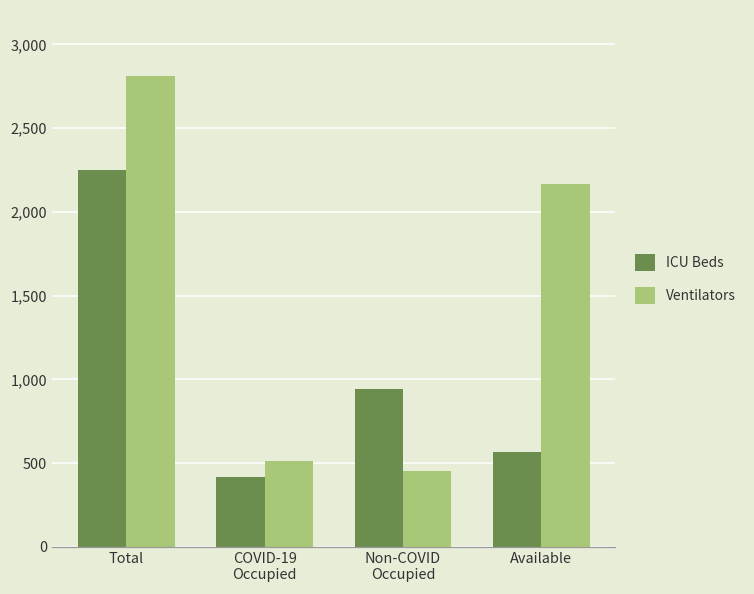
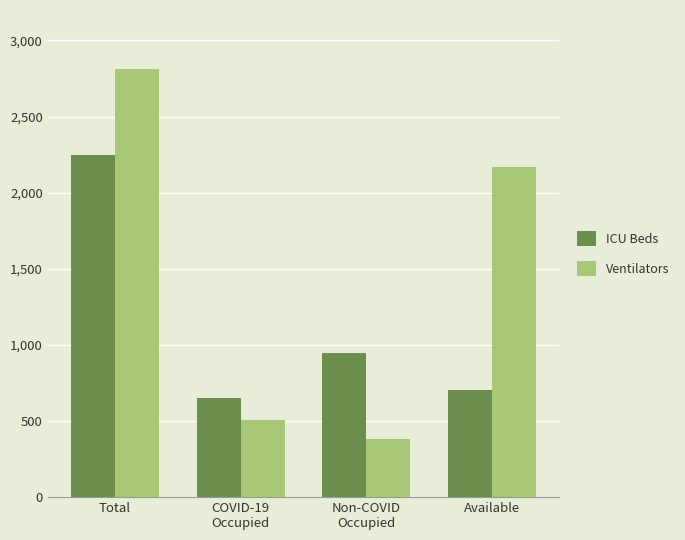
ICU Beds, COVID-19 Occupied: 420 -> 650
Ventilators, Non-COVID Occupied: 450 -> 380
ICU Beds, Available: 570 -> 710
